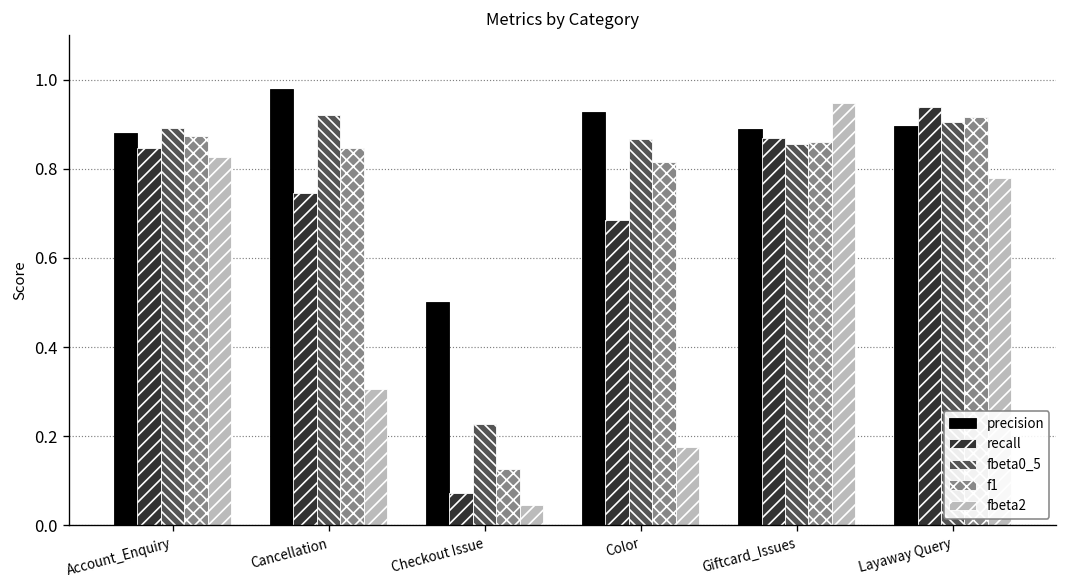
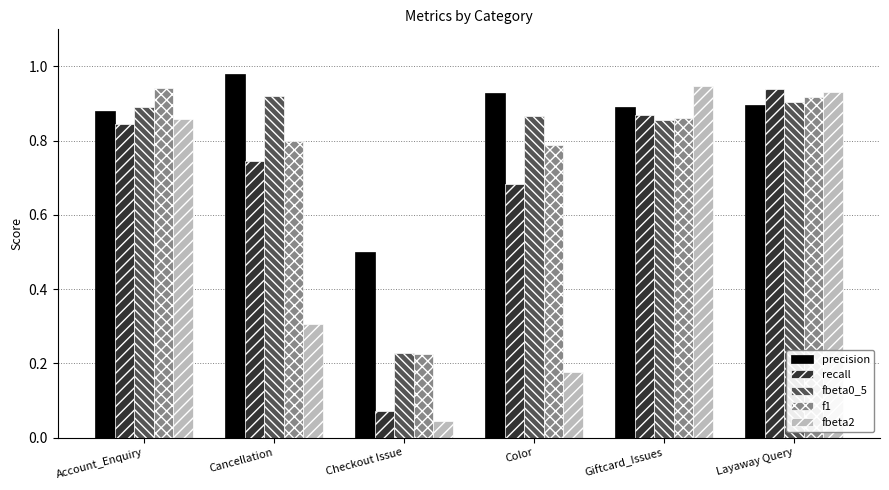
f1, Account_Enquiry: 0.87 -> 0.94
fbeta2, Account_Enquiry: 0.83 -> 0.86
f1, Cancellation: 0.85 -> 0.80
f1, Checkout Issue: 0.13 -> 0.23
f1, Color: 0.82 -> 0.79
fbeta2, Layaway Query: 0.78 -> 0.93
